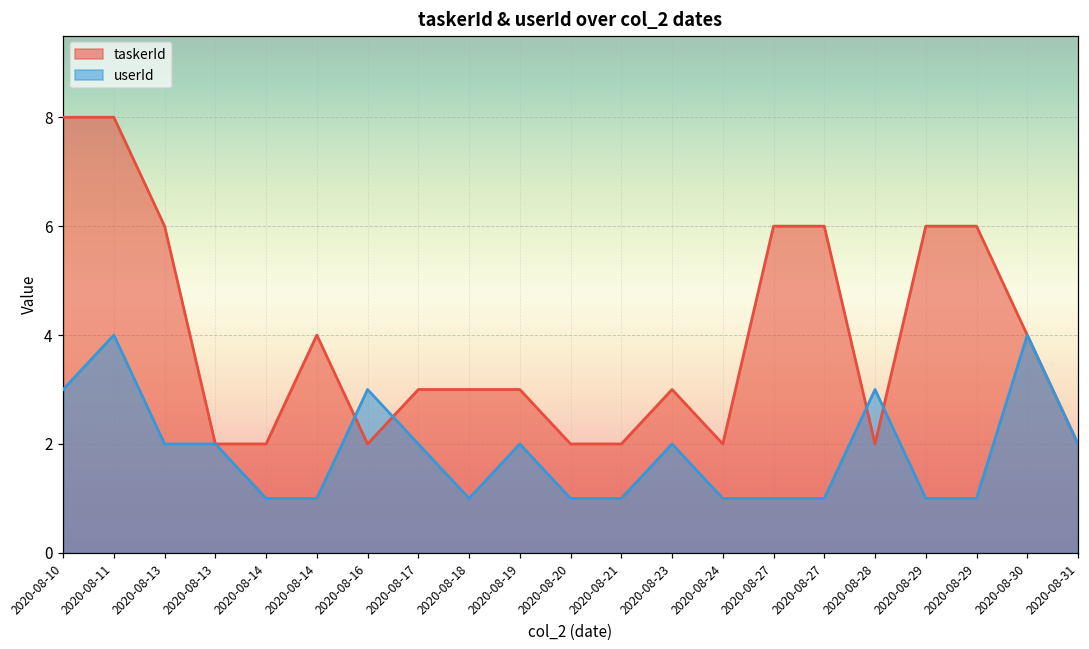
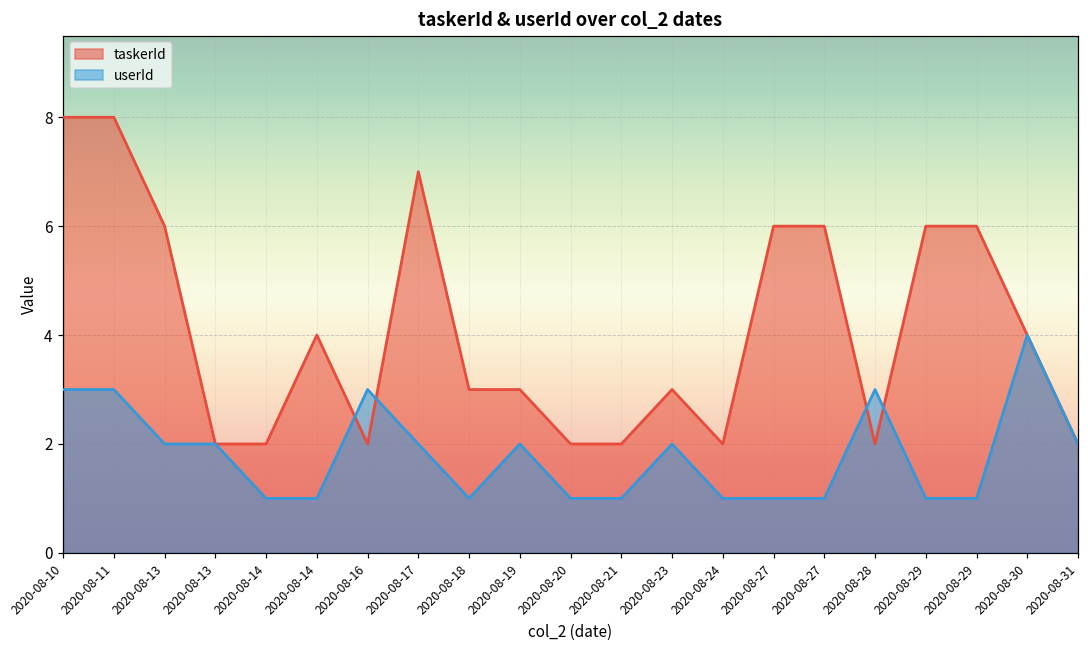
userId, 2020-08-11: 4 -> 3
taskerId, 2020-08-17: 3 -> 7
